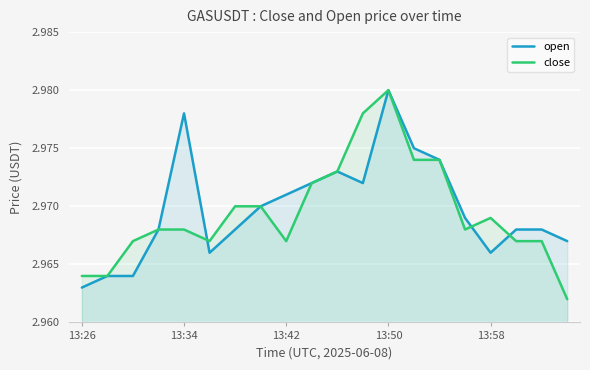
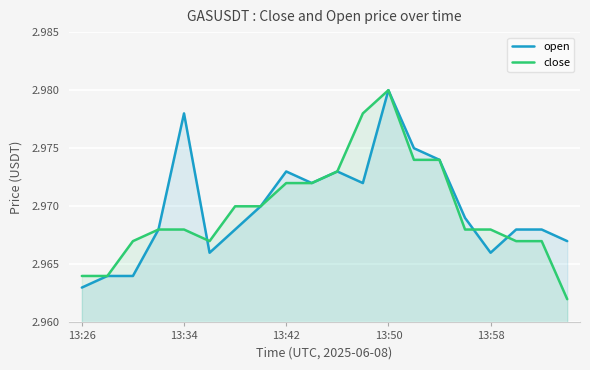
open, 13:42: 2.971 -> 2.973
close, 13:42: 2.967 -> 2.972
close, 13:58: 2.969 -> 2.968
